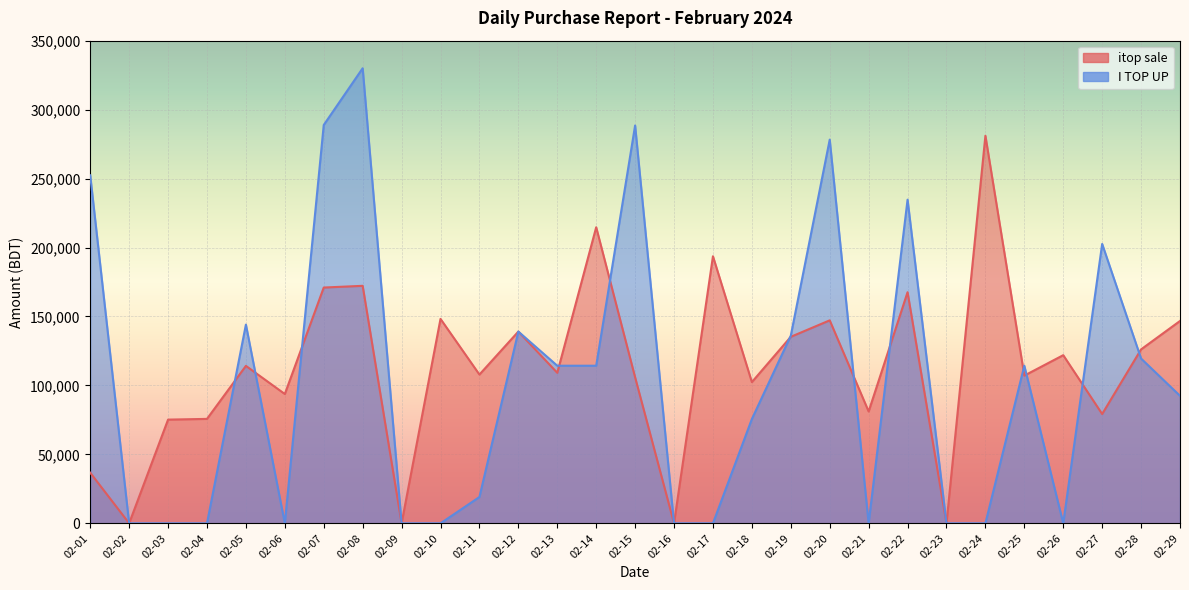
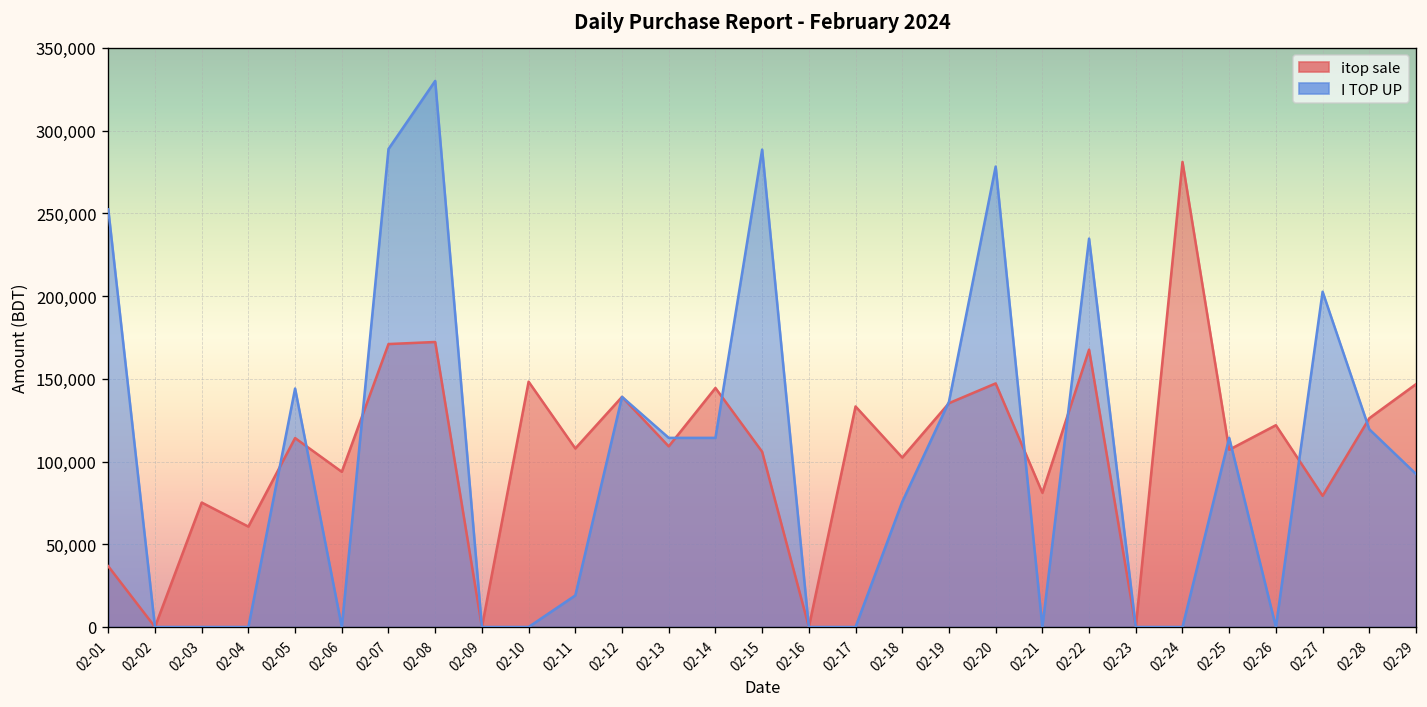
itop sale, 02-04: 76,000 -> 61,000
itop sale, 02-14: 215,000 -> 144,000
itop sale, 02-17: 194,000 -> 133,000
